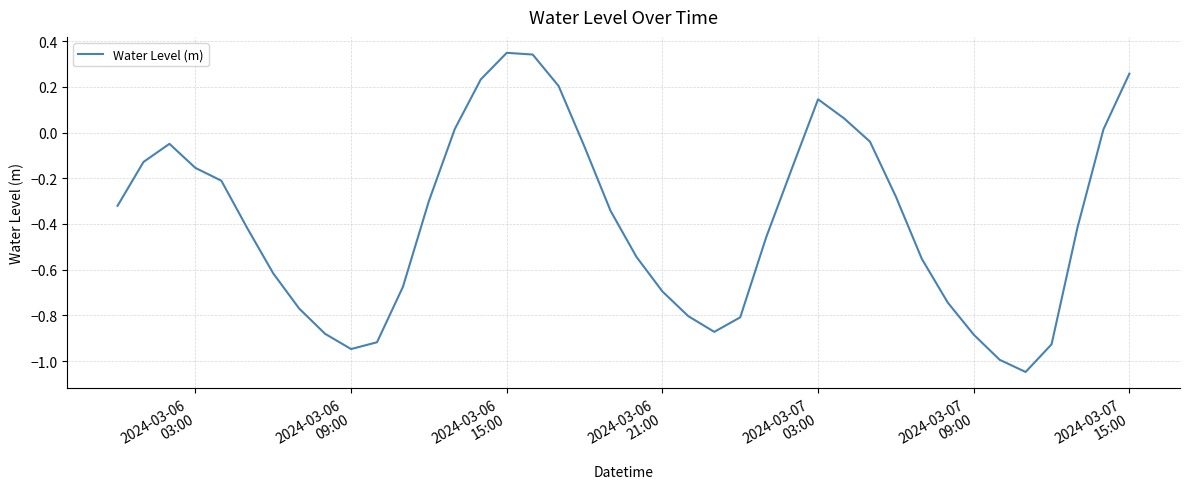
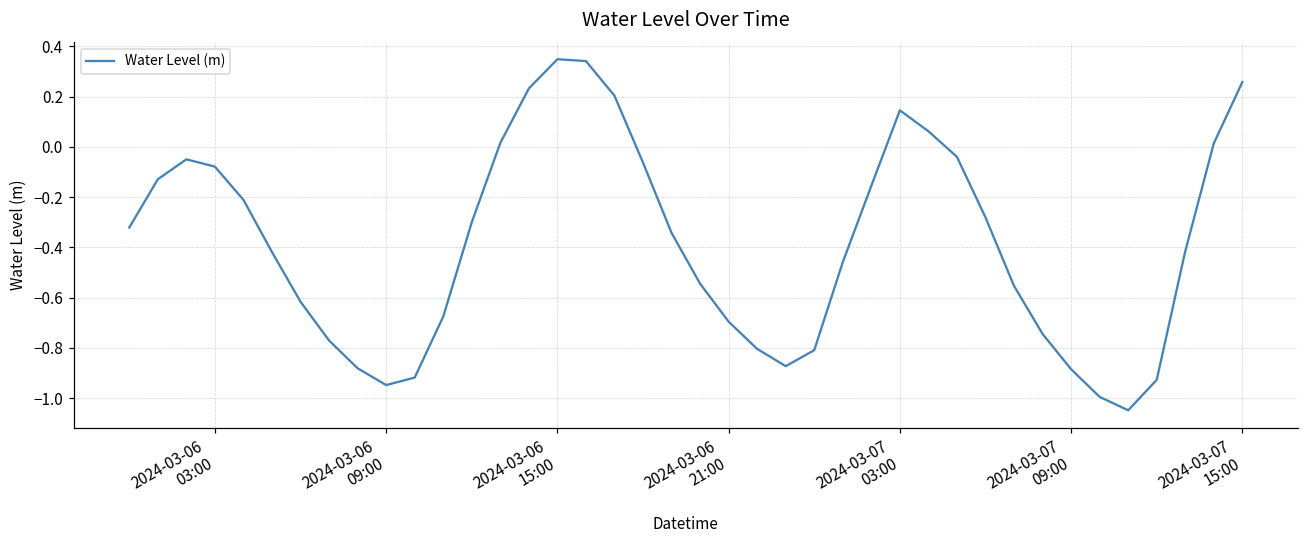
2024-03-06 03:00: -0.15 -> -0.08
